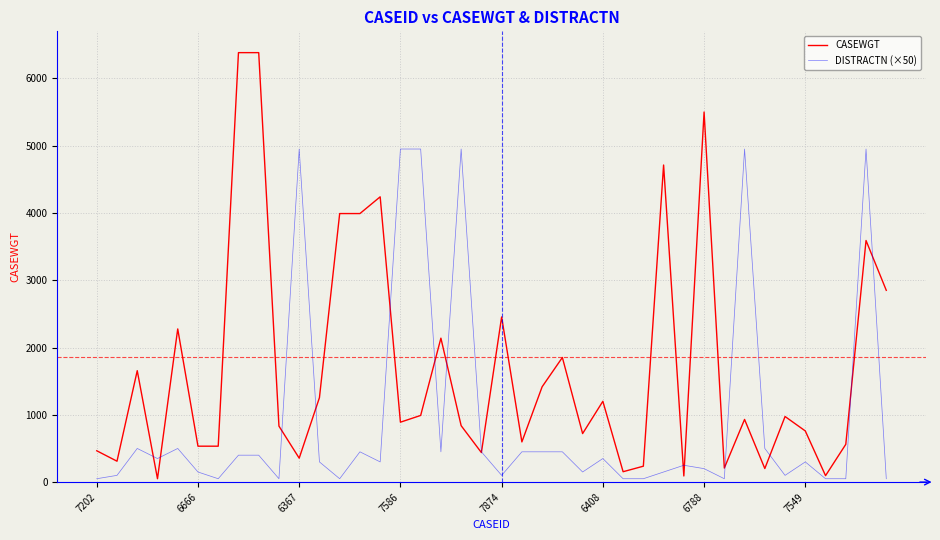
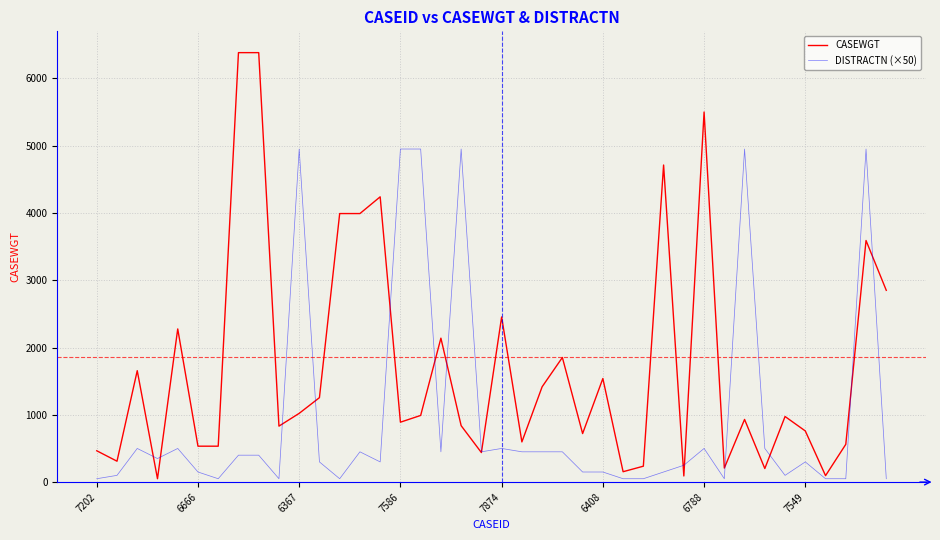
CASEWGT, 6367: 400 -> 1000
DISTRACTN (×50), 7874: 100 -> 500
CASEWGT, 6408: 1200 -> 1500
DISTRACTN (×50), 6408: 400 -> 200
DISTRACTN (×50), 6788: 200 -> 500
